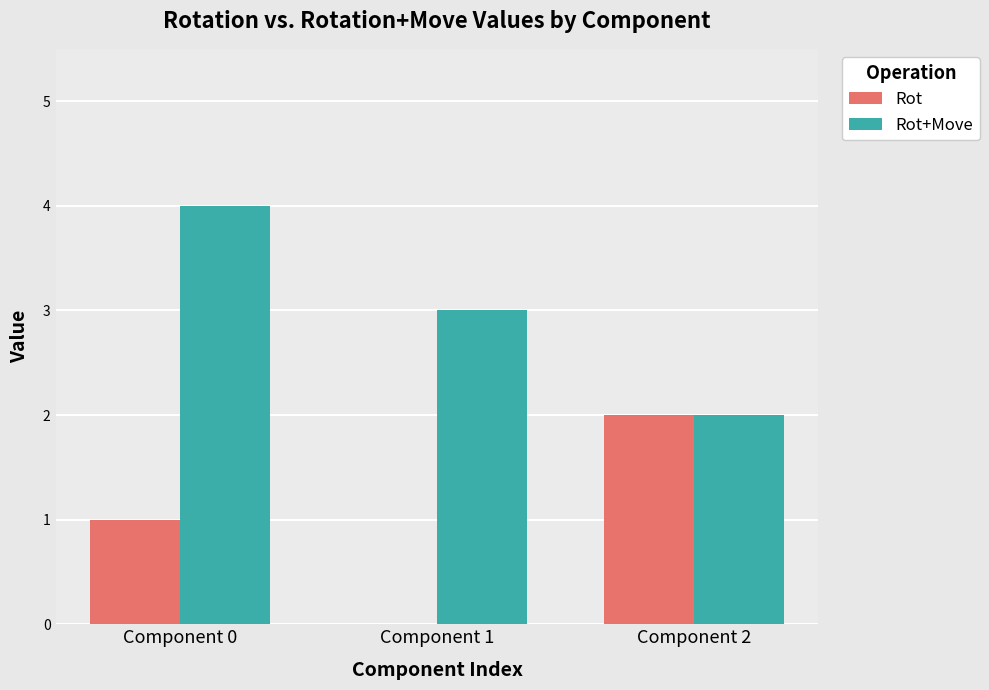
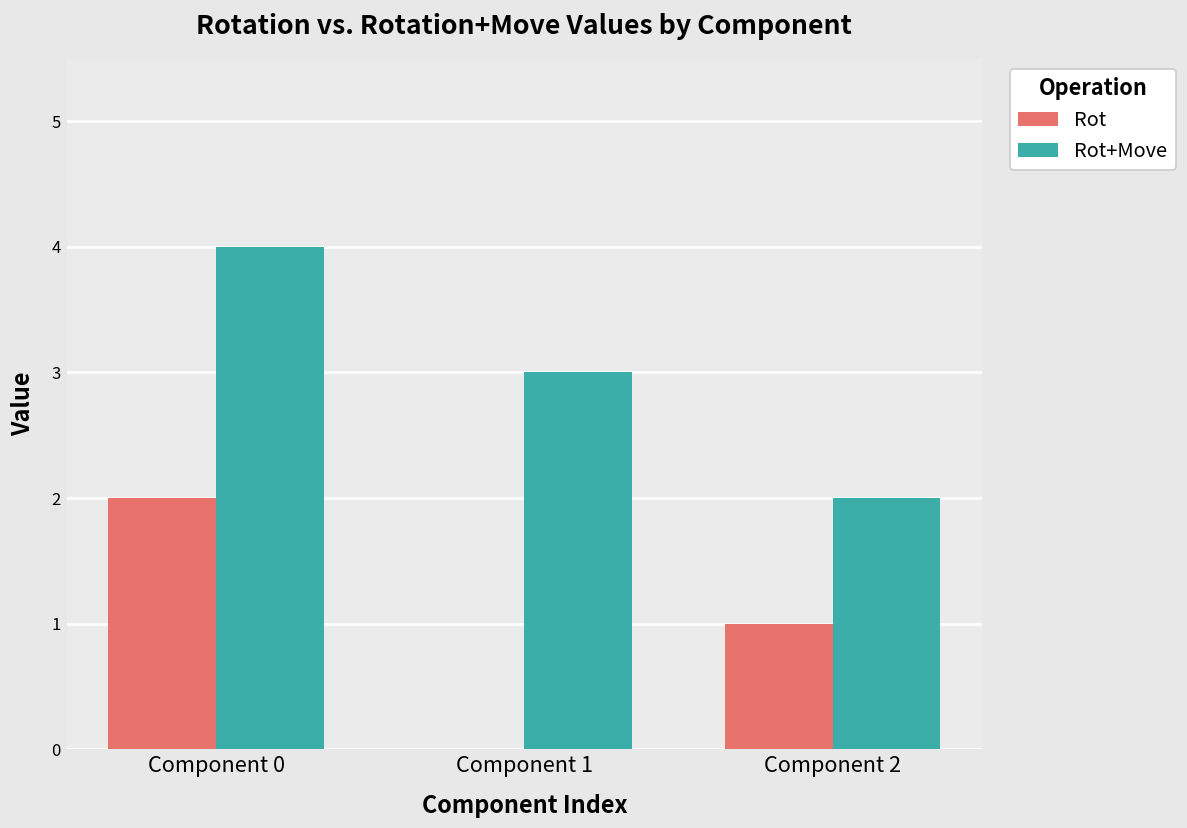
Rot, Component 0: 1 -> 2
Rot, Component 2: 2 -> 1
